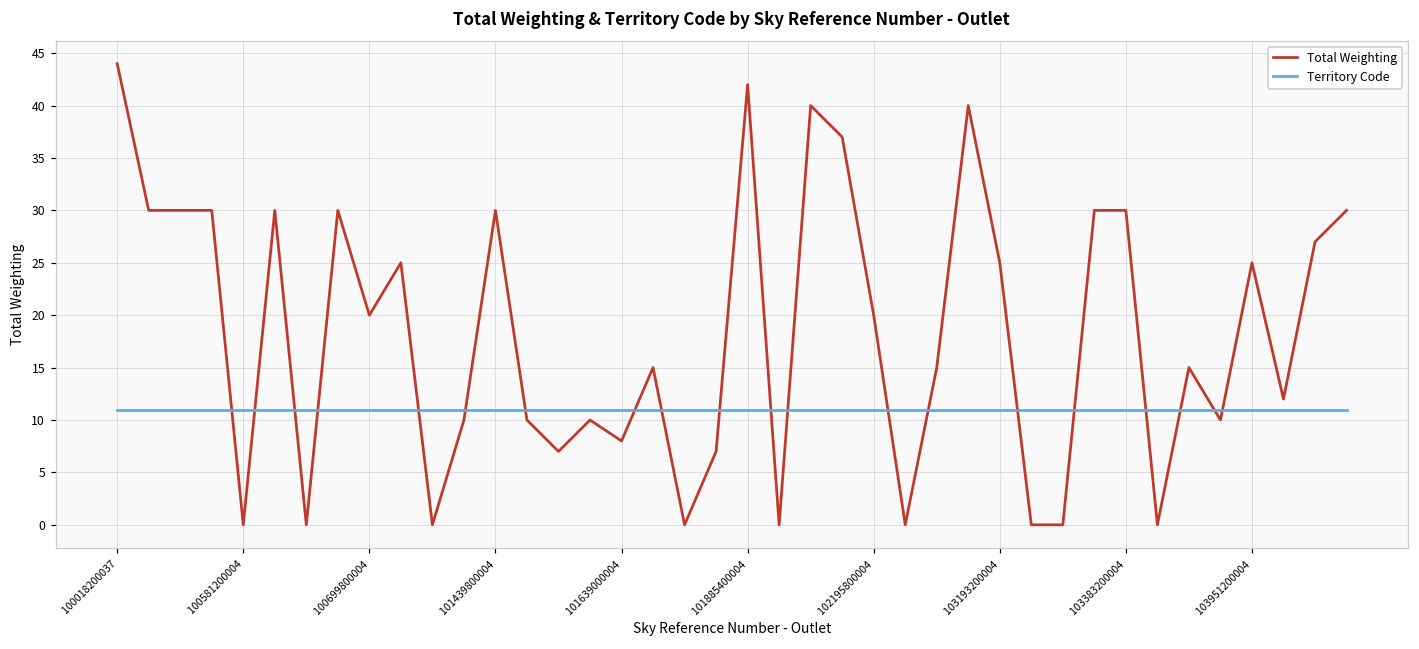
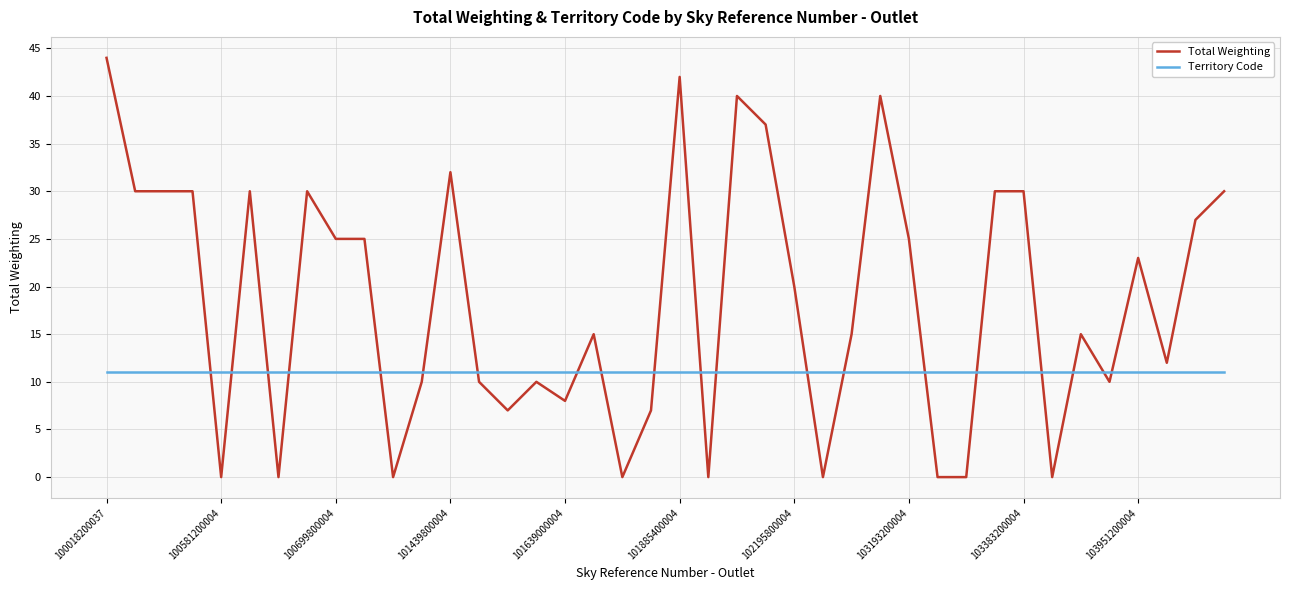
Total Weighting, 100699800004: 20 -> 25
Total Weighting, 101439800004: 30 -> 32
Total Weighting, 103951200004: 25 -> 23
